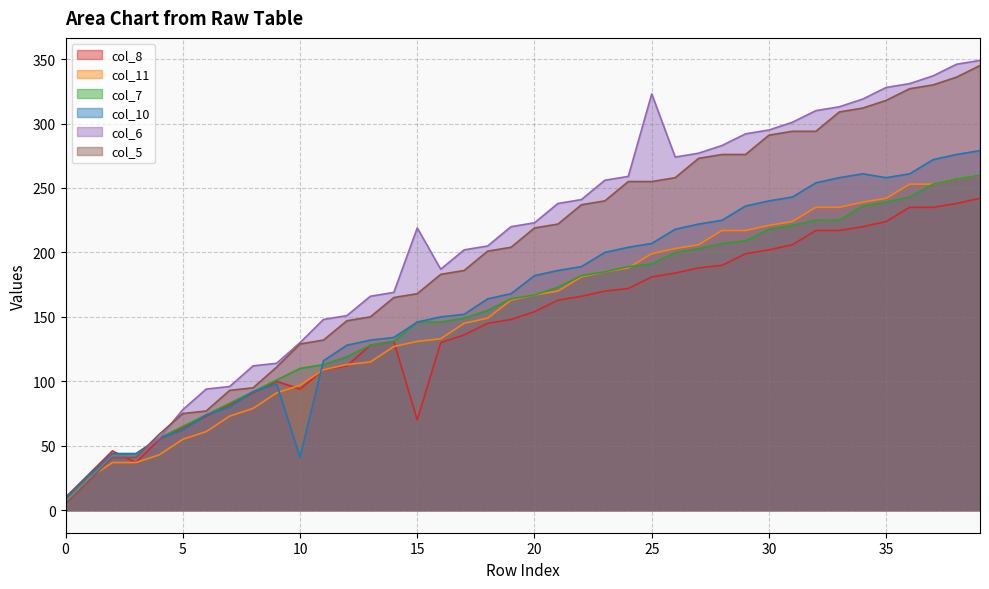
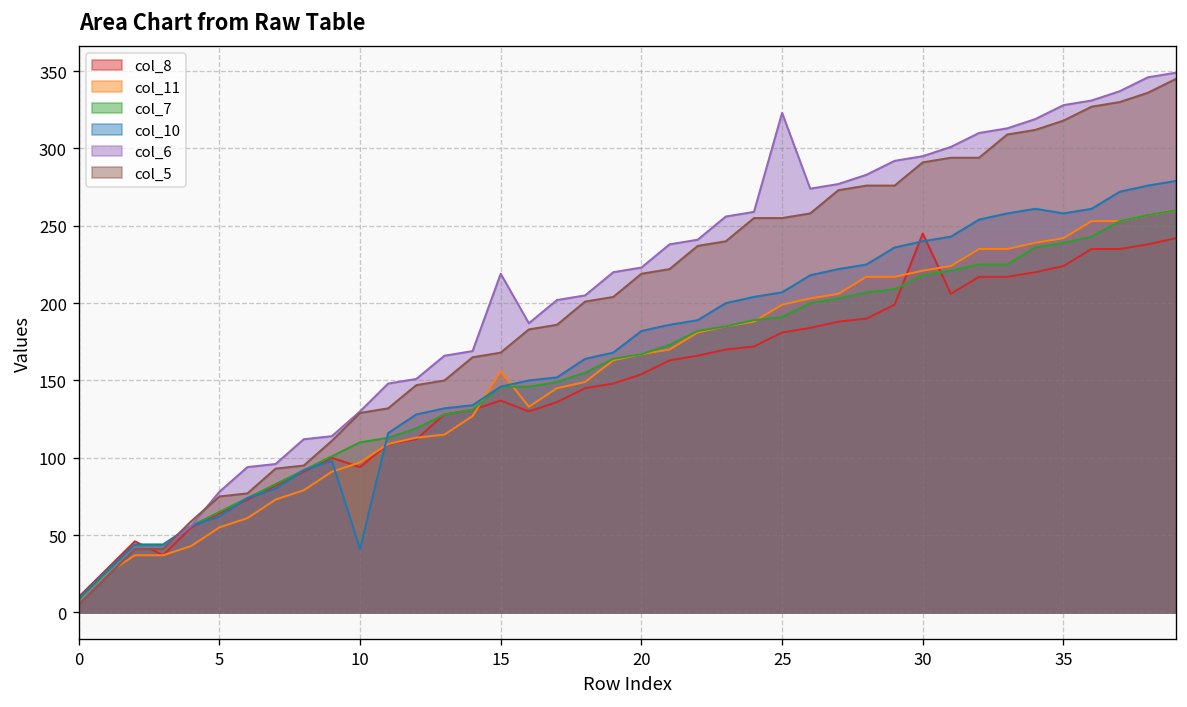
col_8, 15: 70 -> 137
col_11, 15: 131 -> 156
col_8, 30: 202 -> 245
